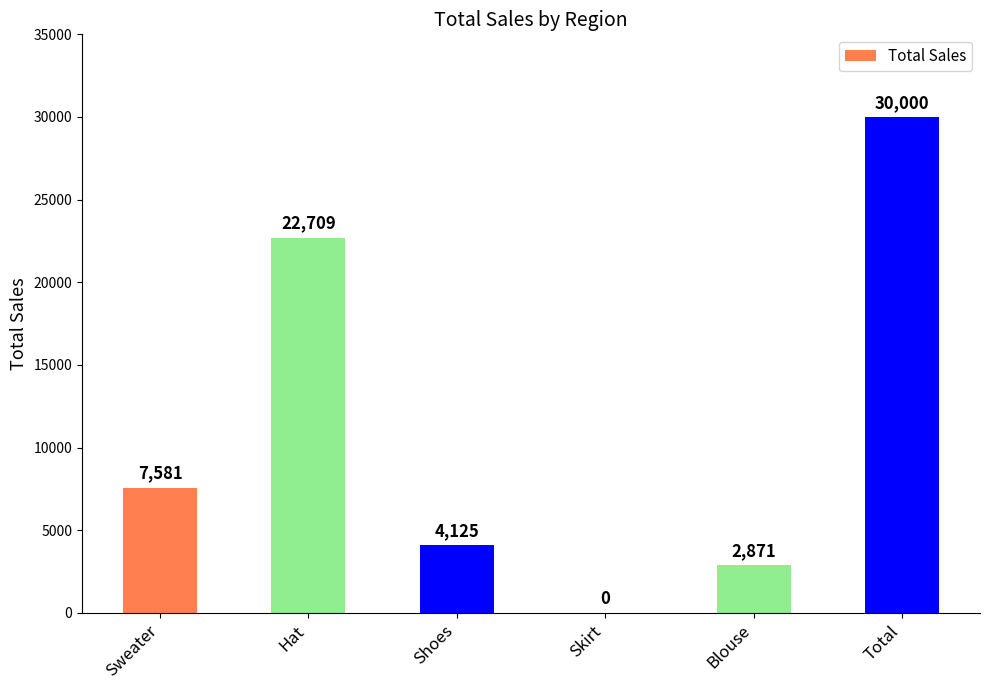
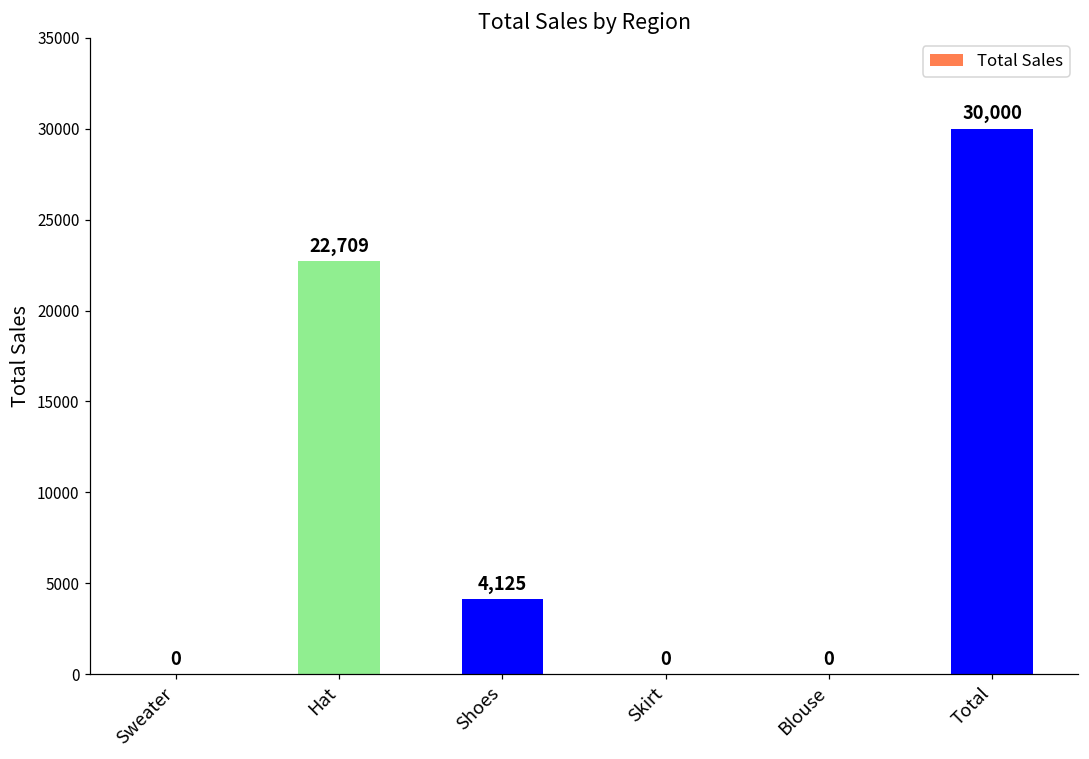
Sweater: 7,581 -> 0
Blouse: 2,871 -> 0
